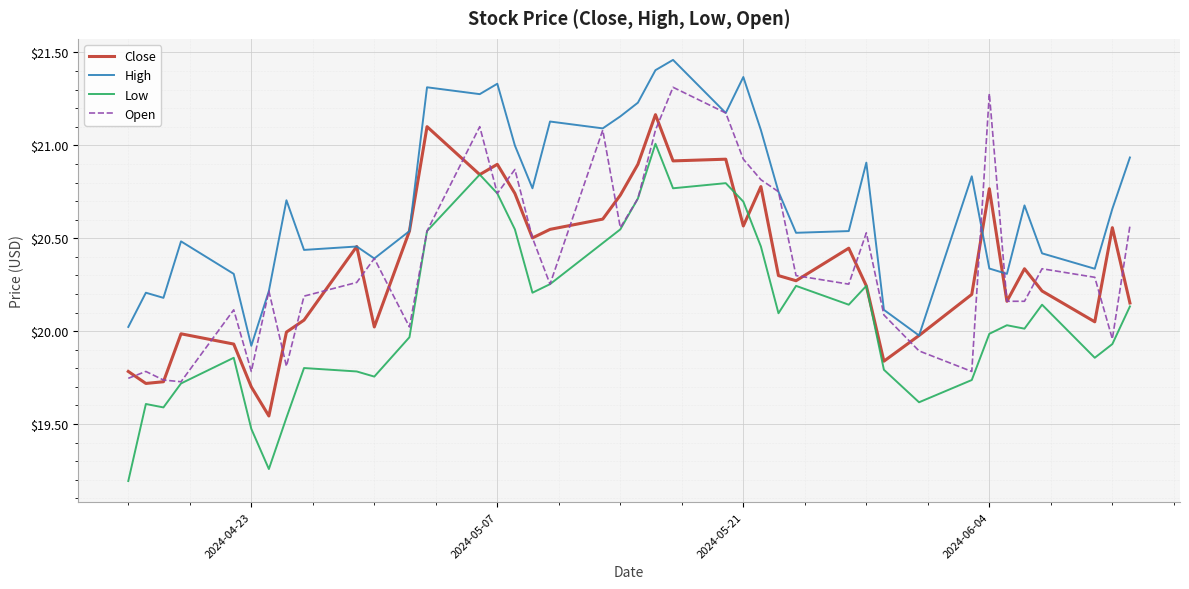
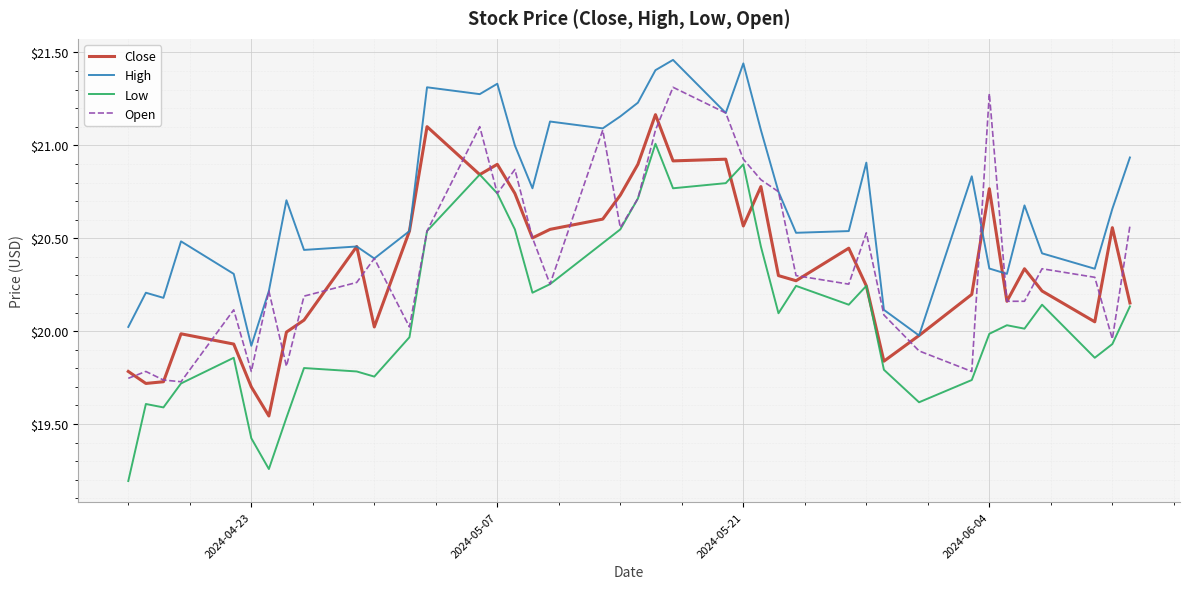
Low, 2024-04-23: $19.47 -> $19.42
High, 2024-05-21: $21.37 -> $21.44
Low, 2024-05-21: $20.70 -> $20.90
